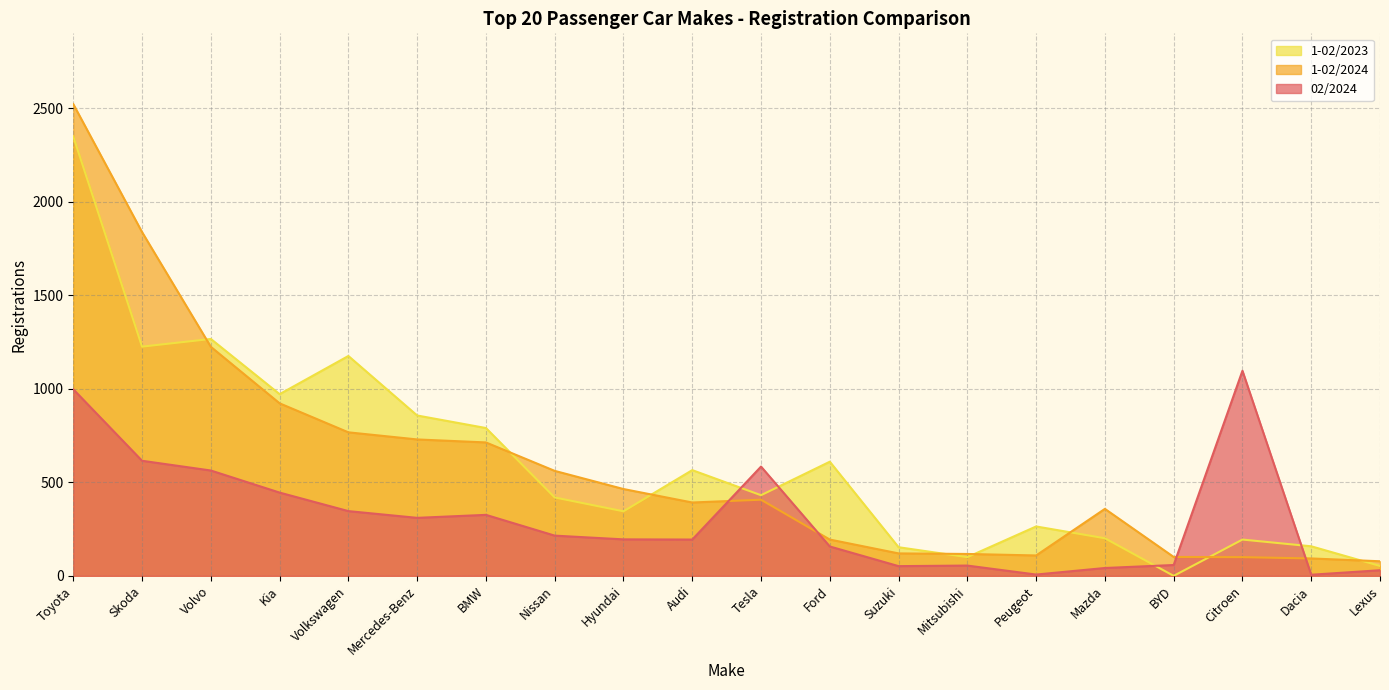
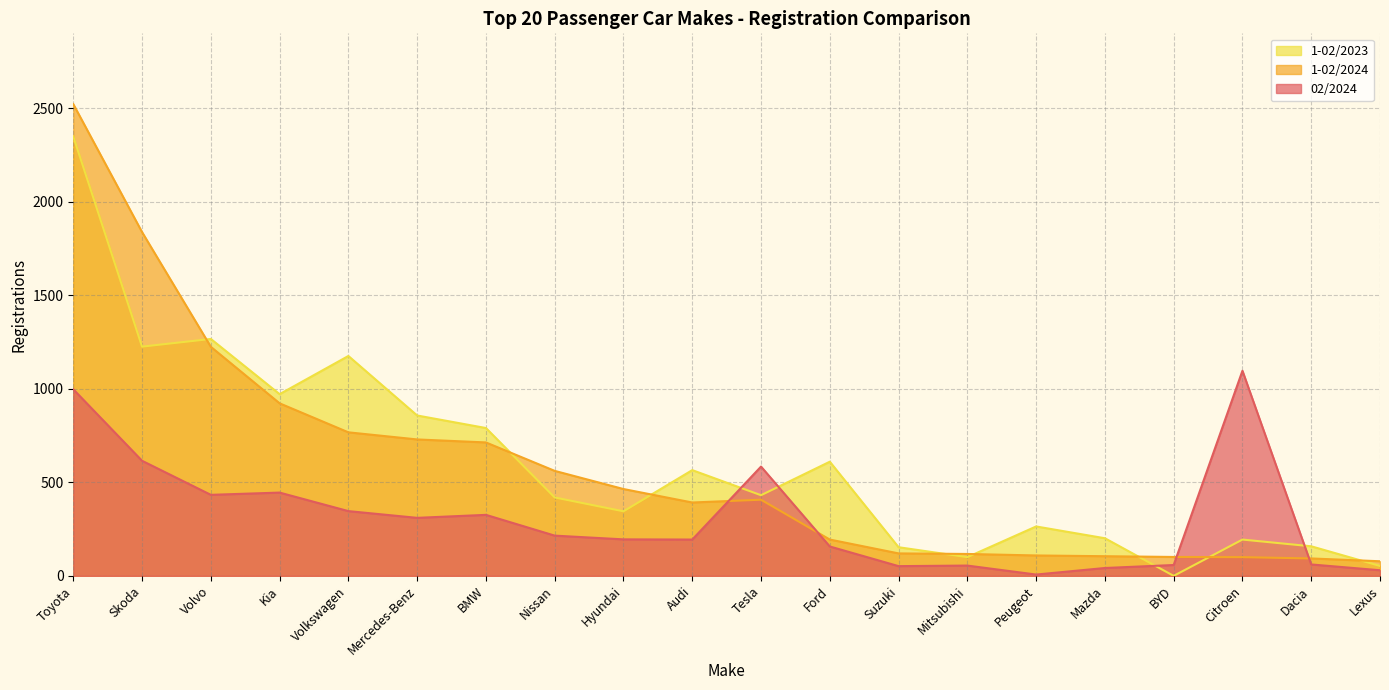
02/2024, Volvo: 560 -> 430
1-02/2024, Mazda: 360 -> 110
02/2024, Dacia: 10 -> 60
